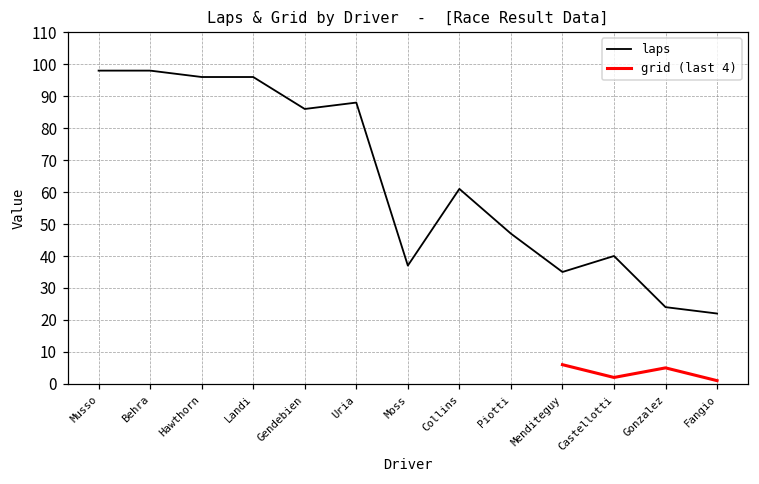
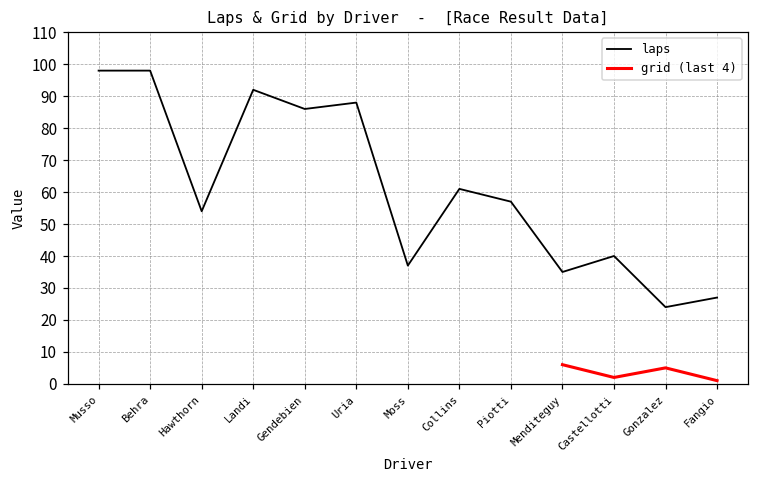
laps, Hawthorn: 96 -> 54
laps, Landi: 96 -> 92
laps, Piotti: 47 -> 57
laps, Fangio: 22 -> 27
